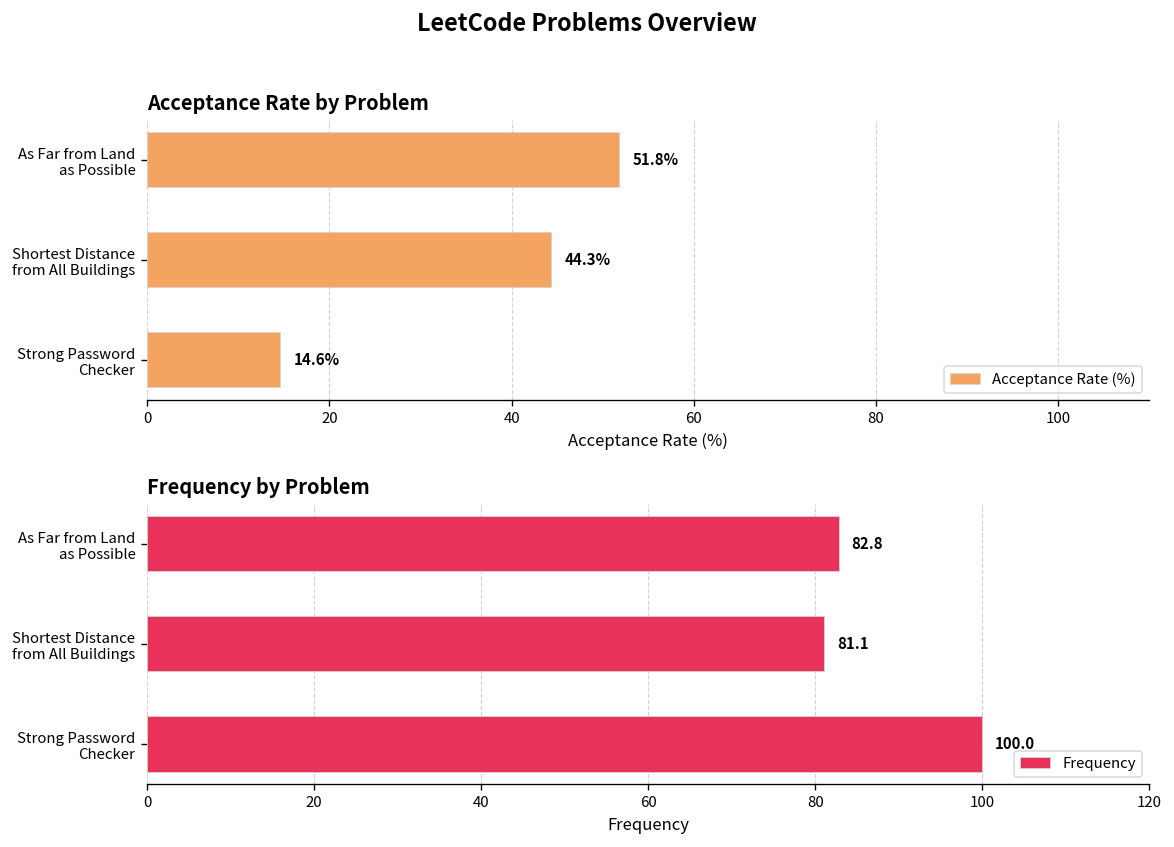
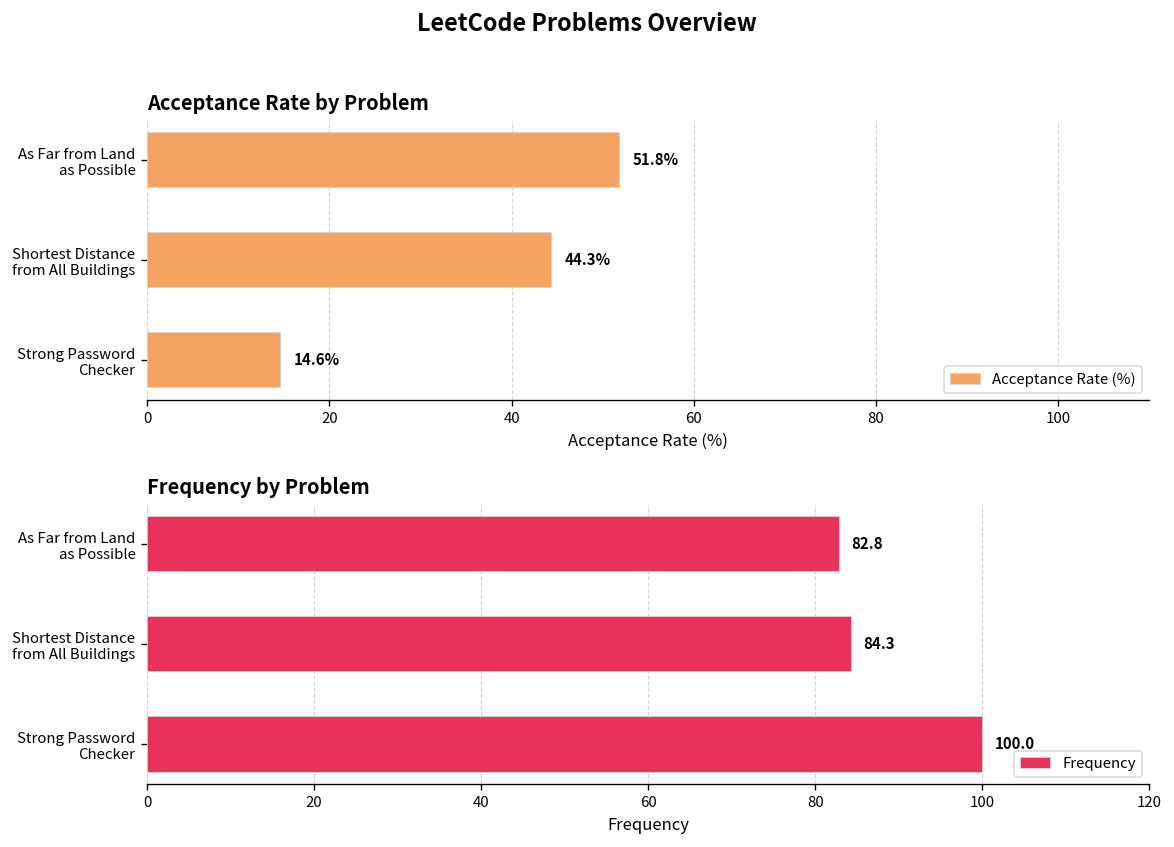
Frequency by Problem, Shortest Distance from All Buildings: 81.1 -> 84.3
